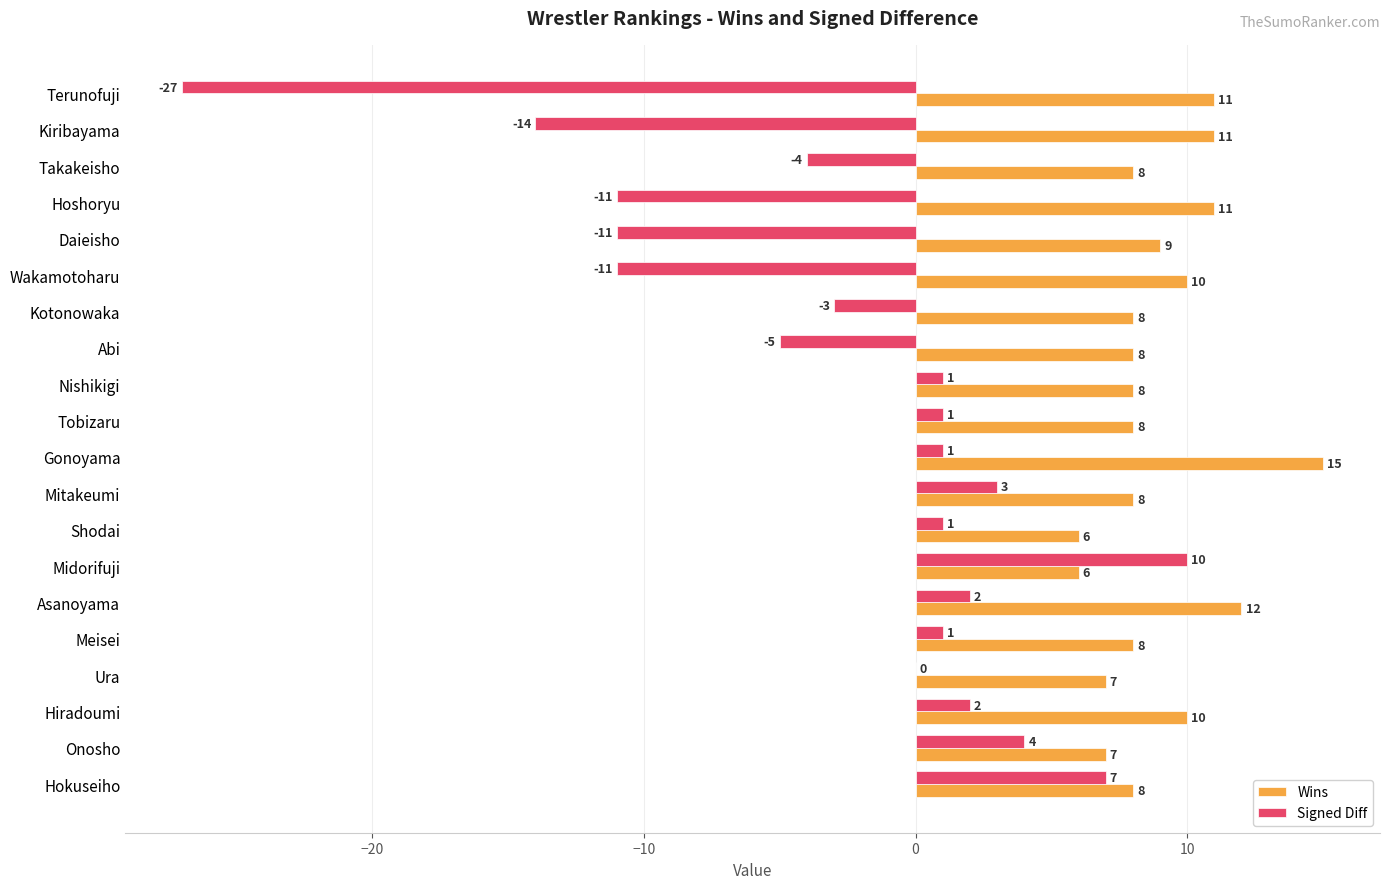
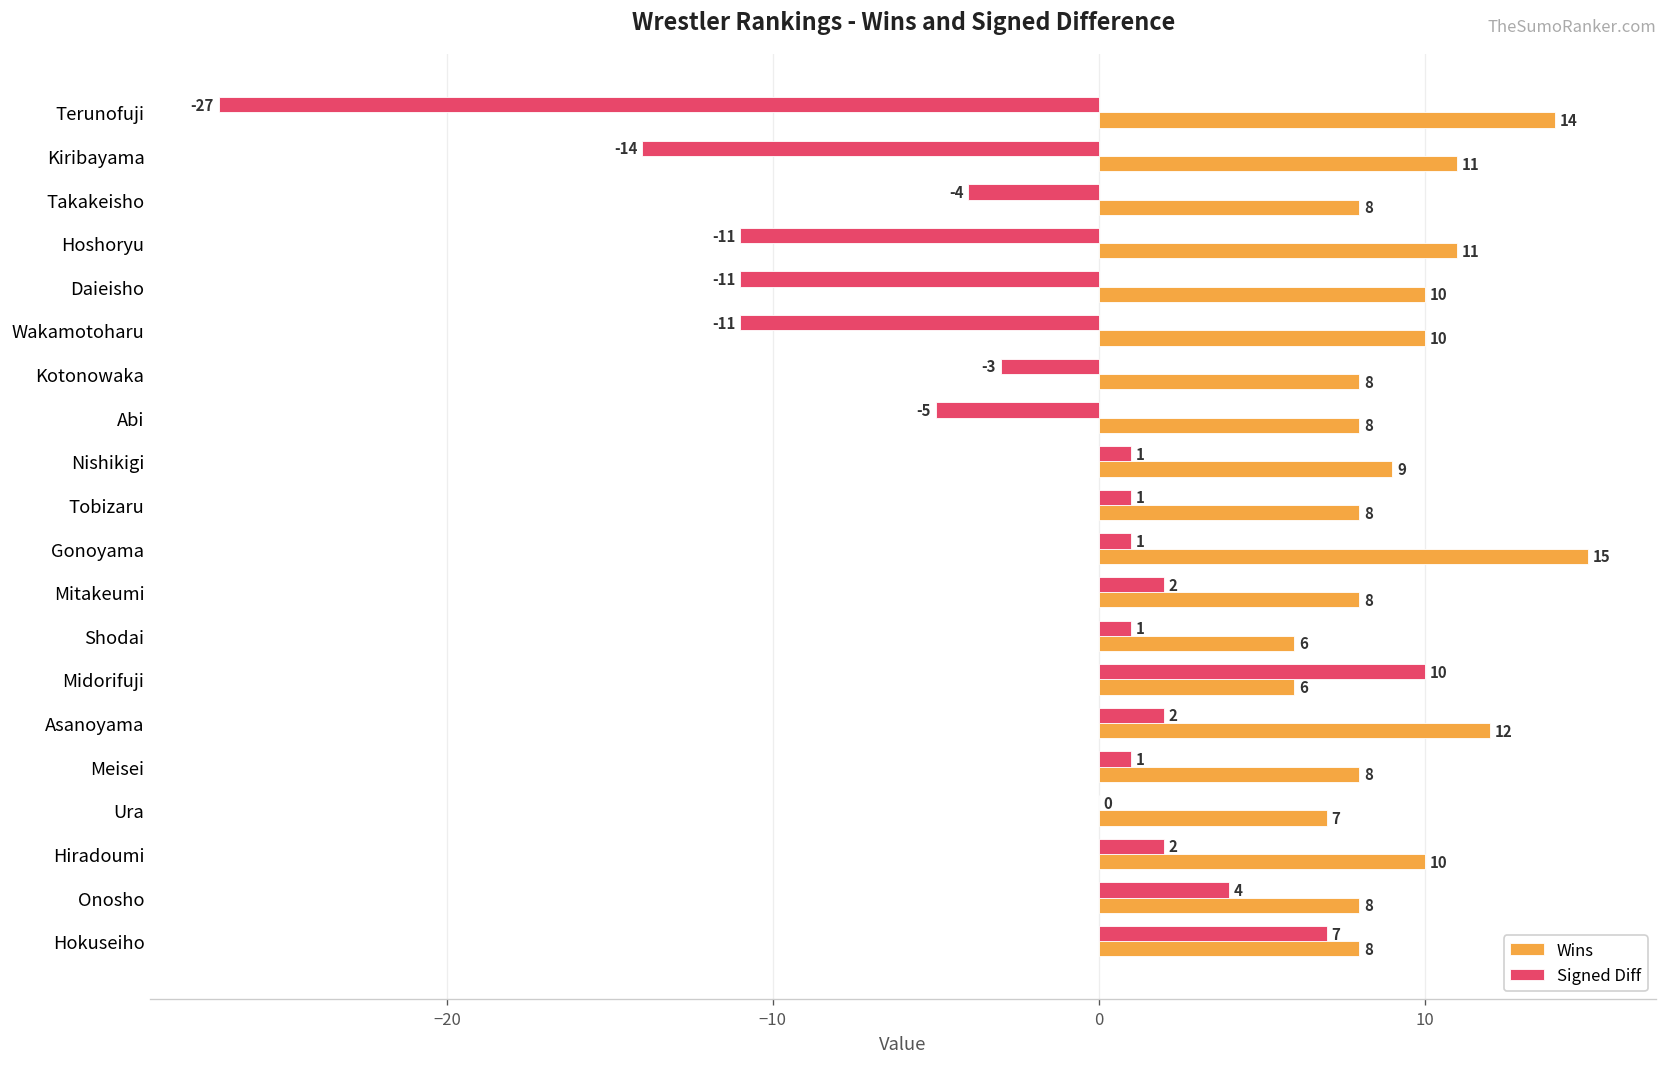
Wins, Terunofuji: 11 -> 14
Wins, Daieisho: 9 -> 10
Wins, Nishikigi: 8 -> 9
Signed Diff, Mitakeumi: 3 -> 2
Wins, Onosho: 7 -> 8
